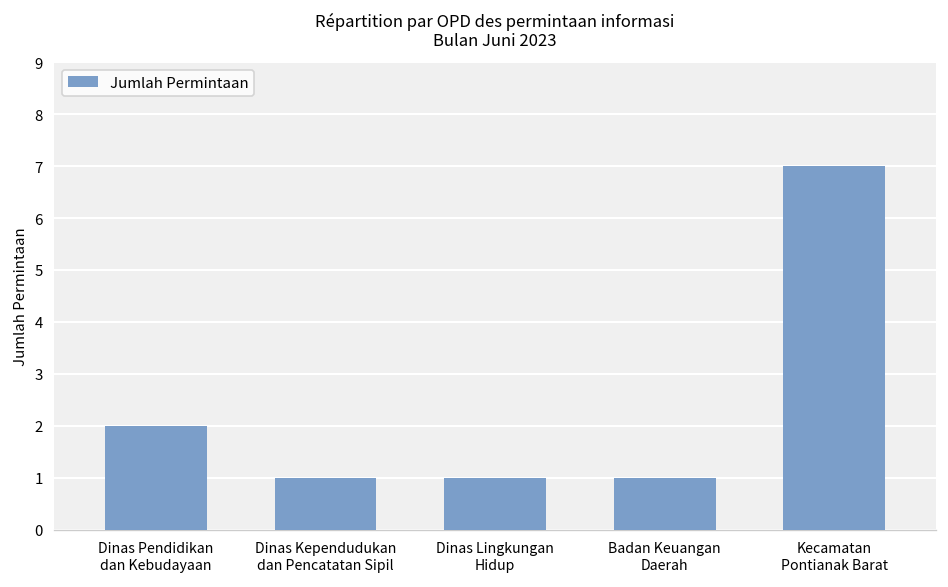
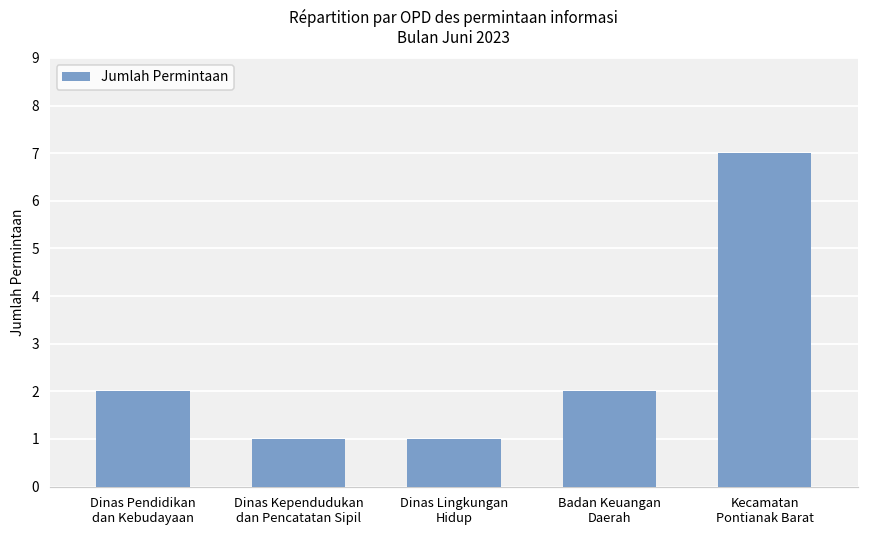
Badan Keuangan Daerah: 1 -> 2
